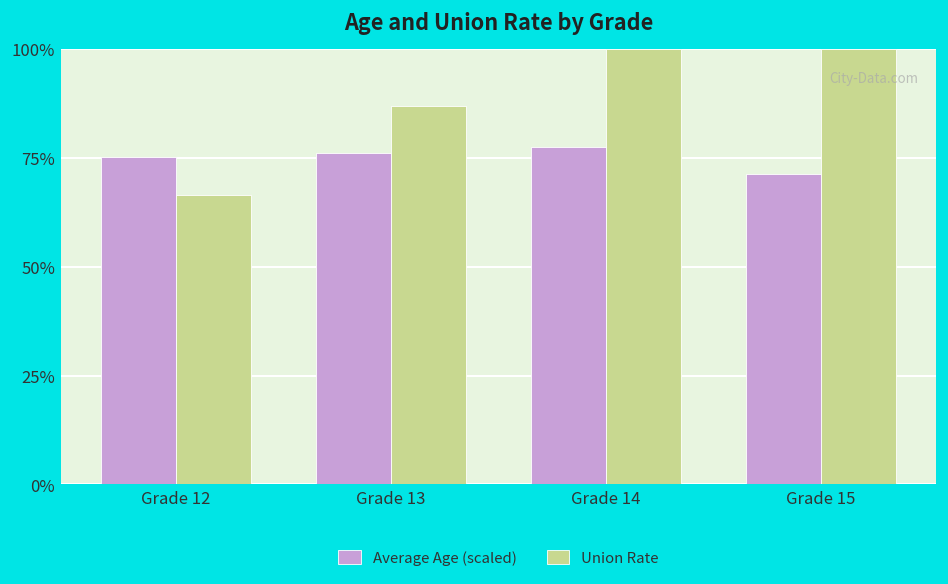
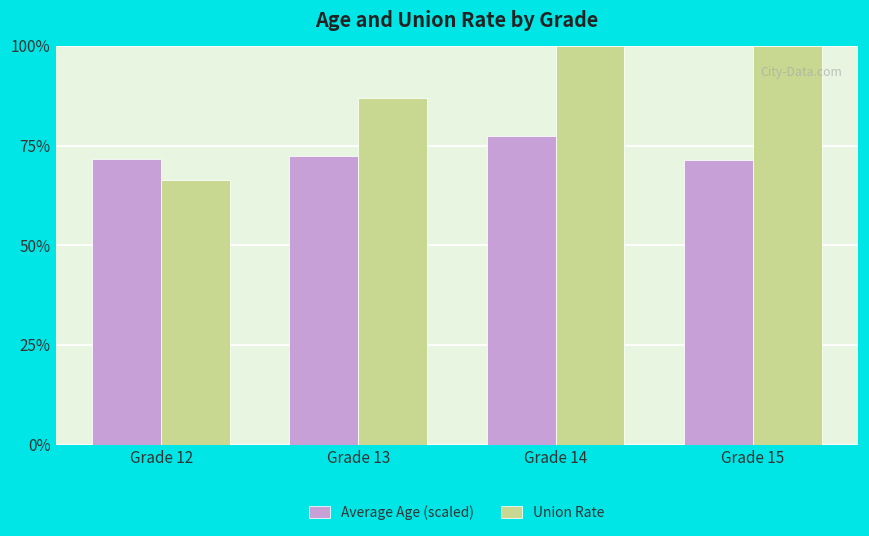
Average Age (scaled), Grade 12: 75% -> 72%
Average Age (scaled), Grade 13: 76% -> 72%
